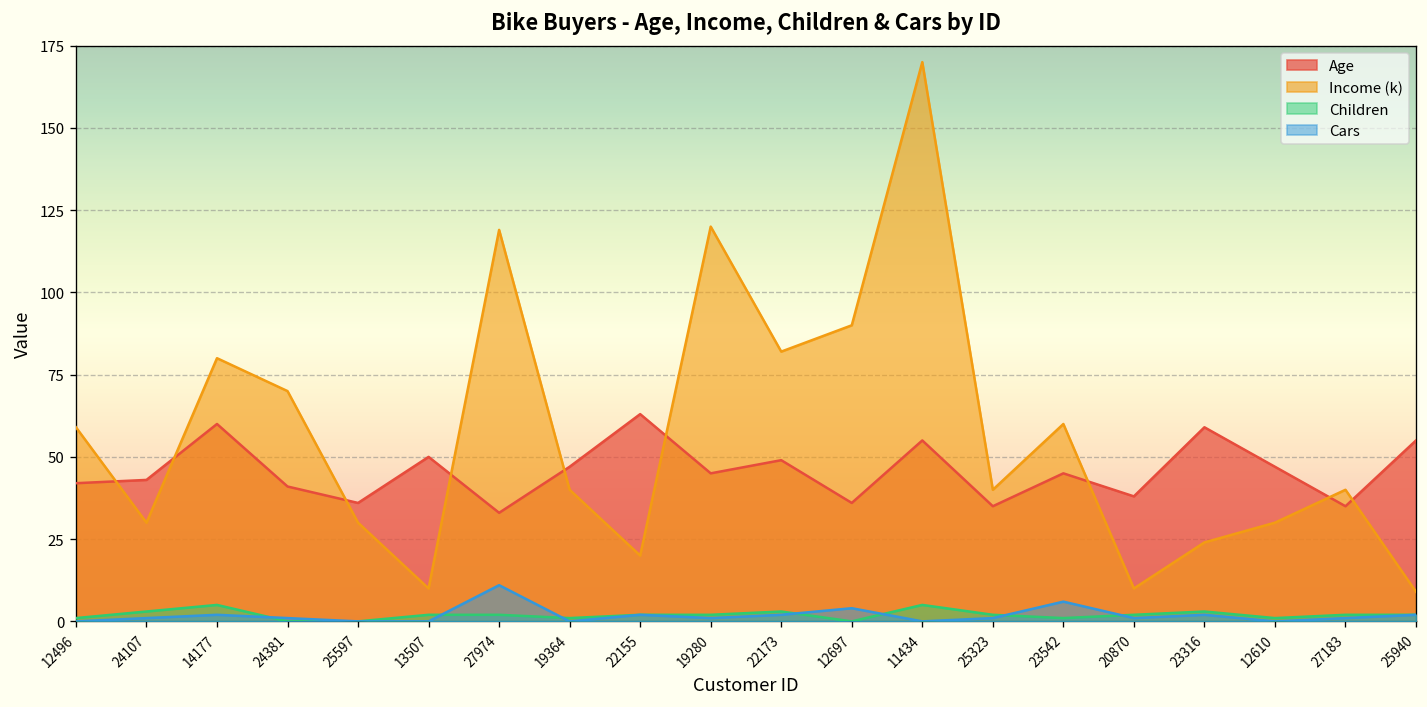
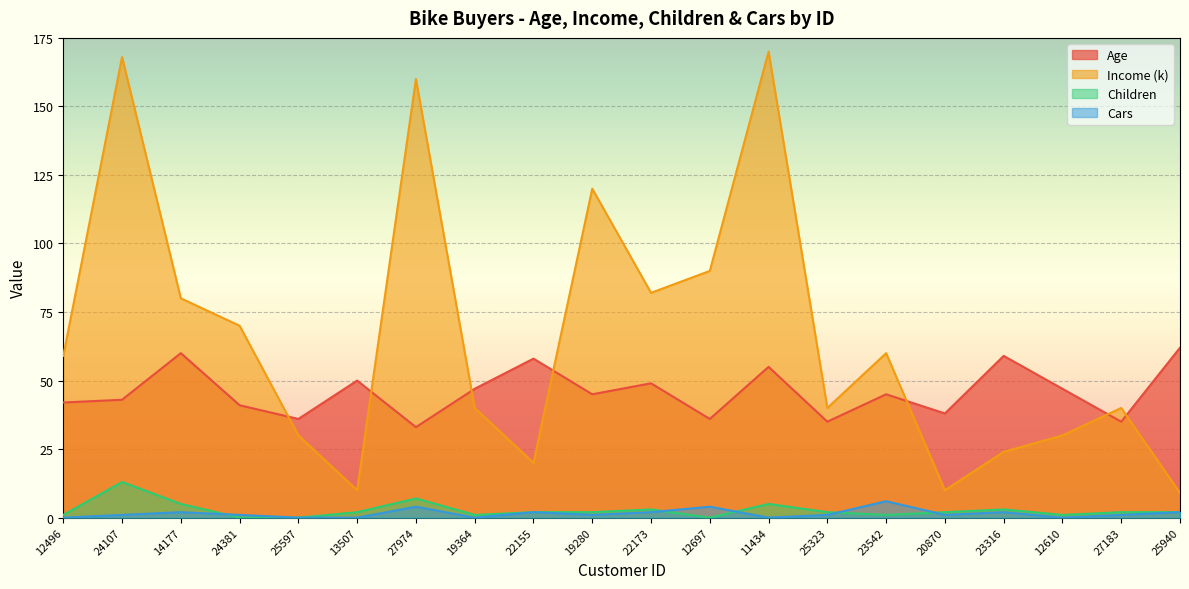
Income (k), 24107: 30 -> 168
Children, 24107: 3 -> 13
Income (k), 27974: 119 -> 160
Children, 27974: 2 -> 7
Cars, 27974: 11 -> 4
Age, 22155: 63 -> 58
Age, 25940: 55 -> 62
